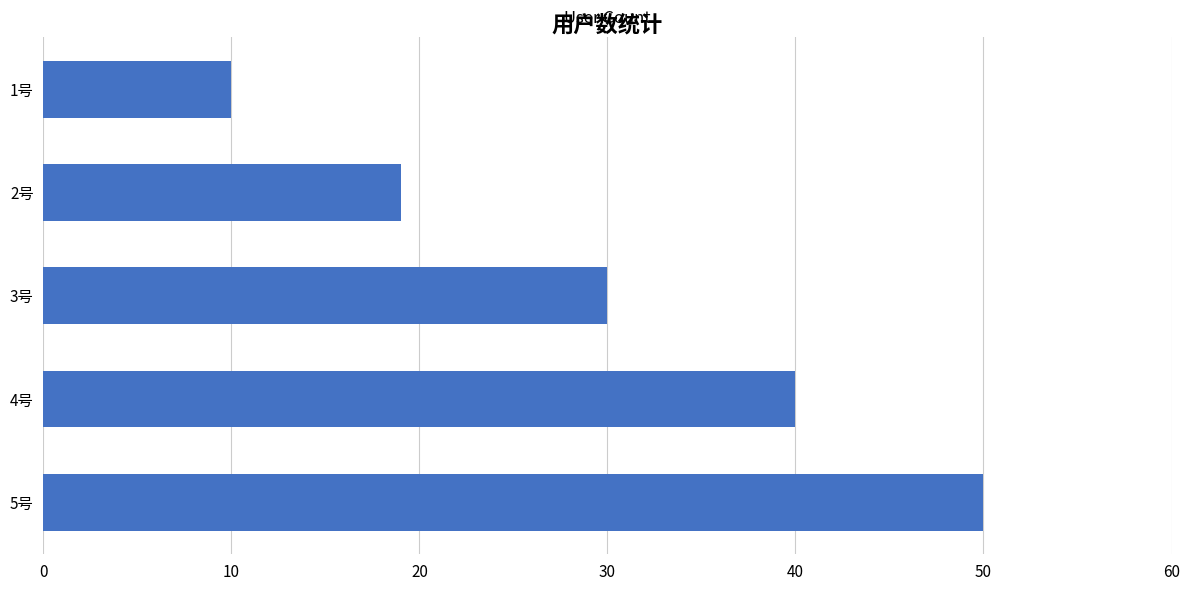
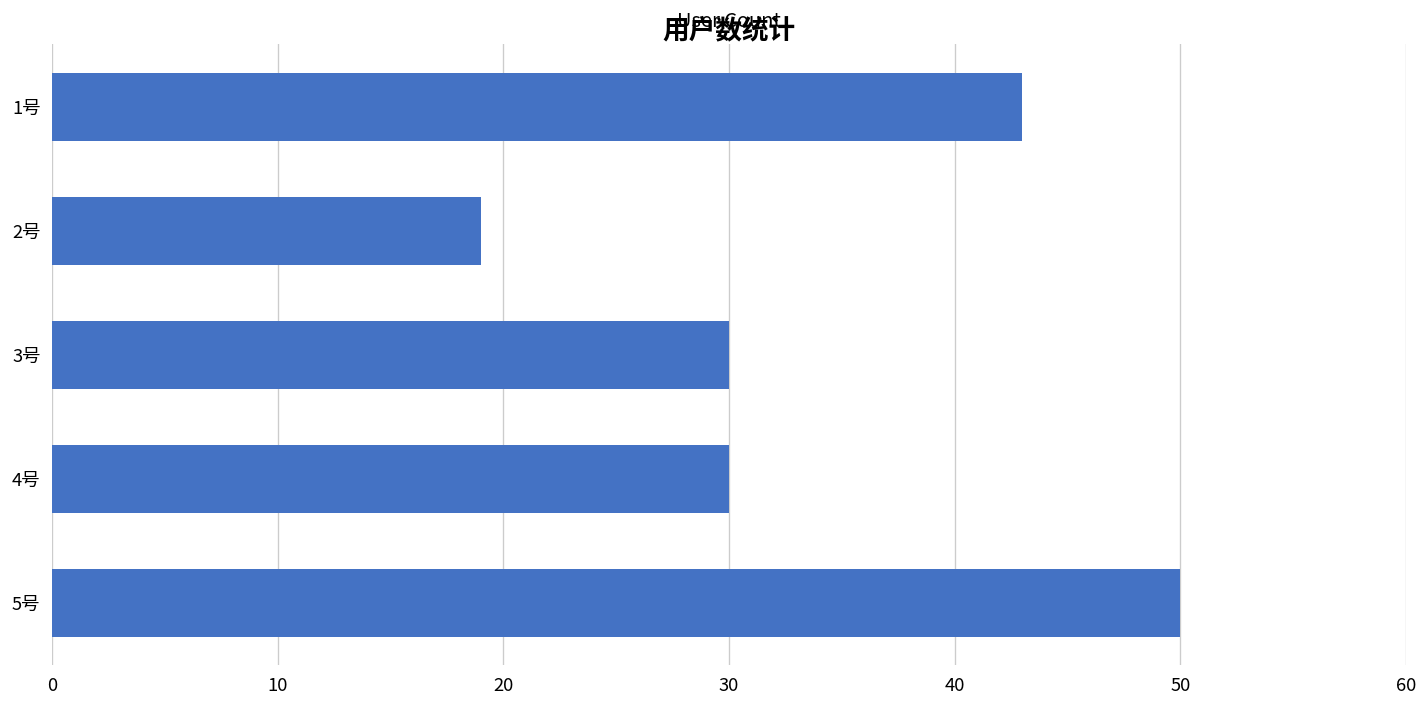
1号: 10 -> 43
4号: 40 -> 30
